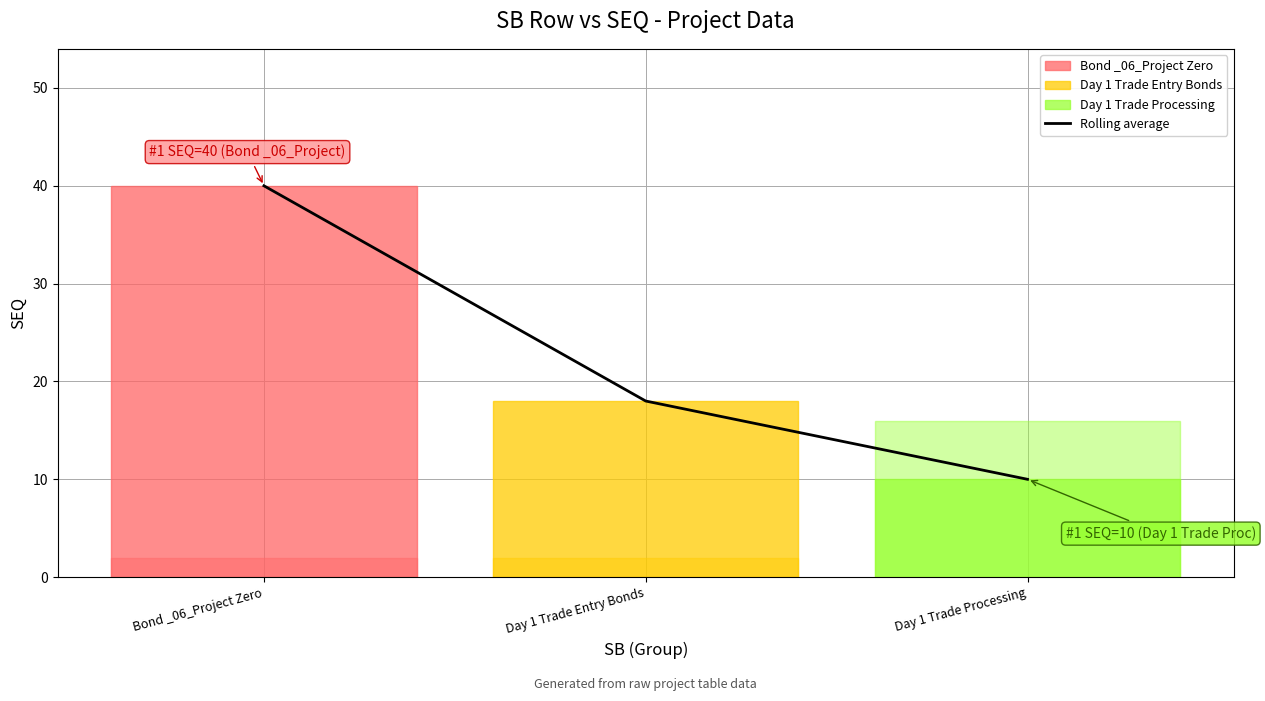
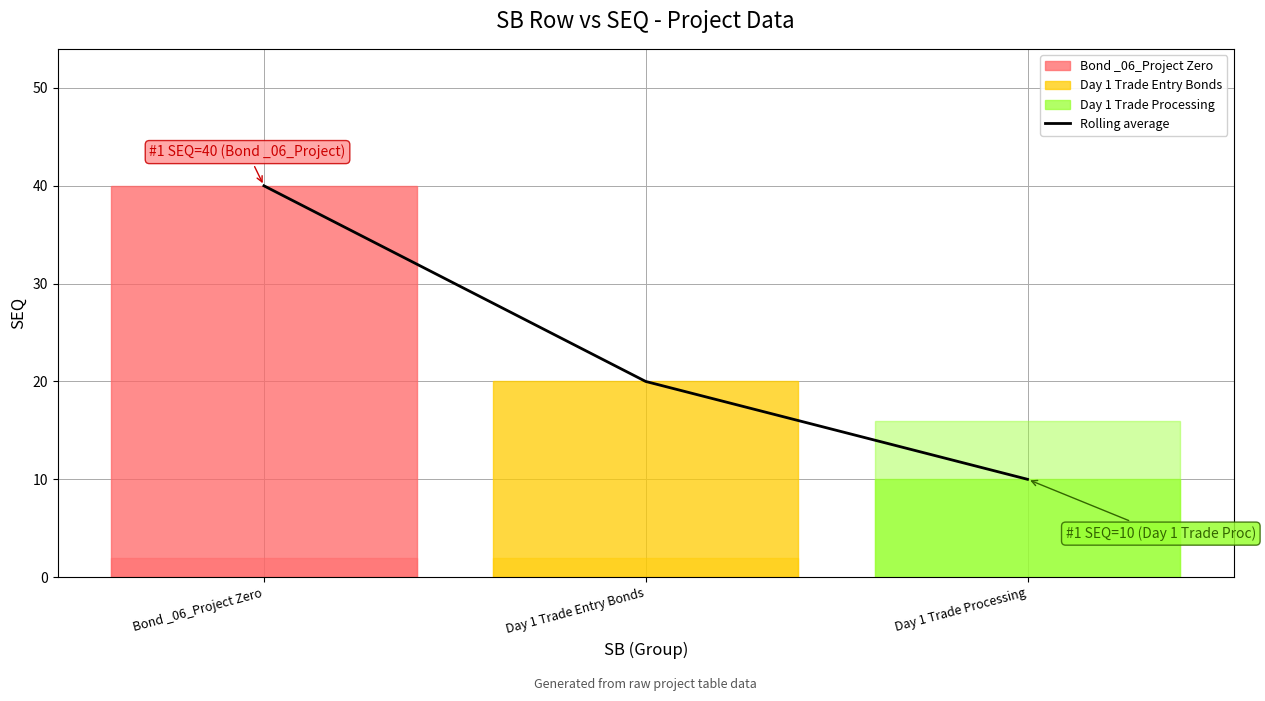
Day 1 Trade Entry Bonds: 18 -> 20
